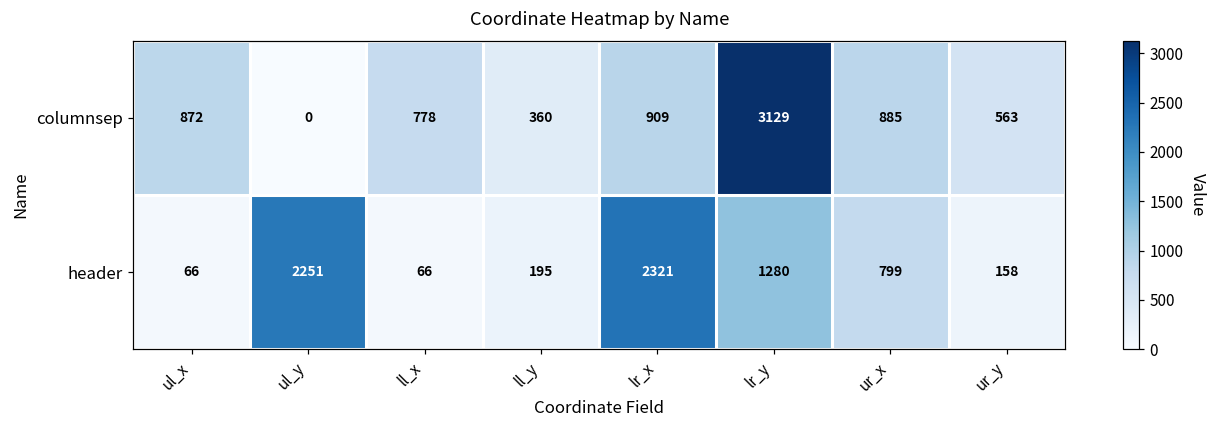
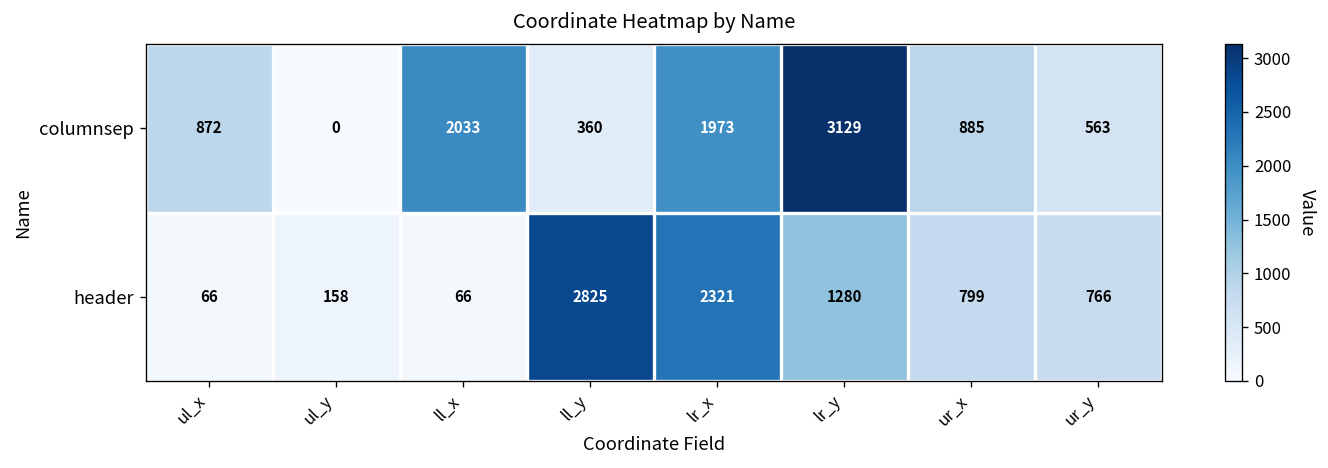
columnsep, ll_x: 778 -> 2033
columnsep, lr_x: 909 -> 1973
header, ul_y: 2251 -> 158
header, ll_y: 195 -> 2825
header, ur_y: 158 -> 766
